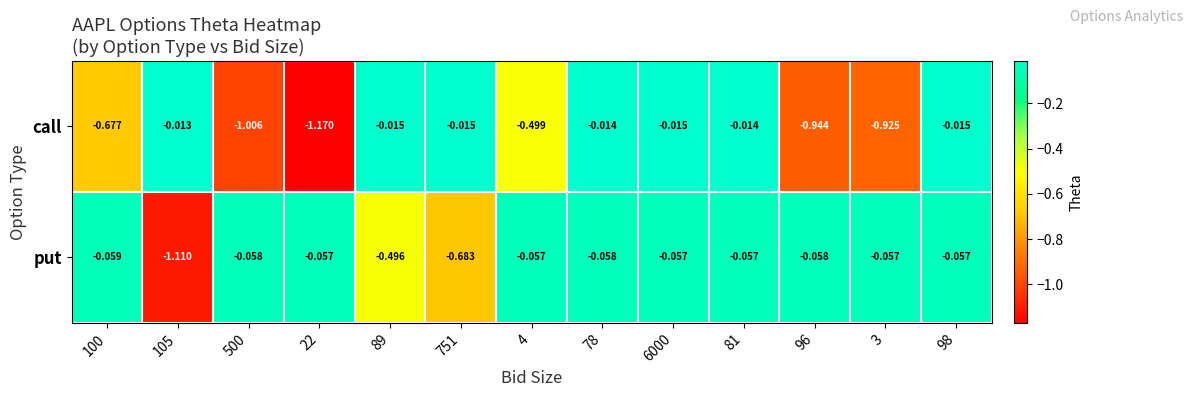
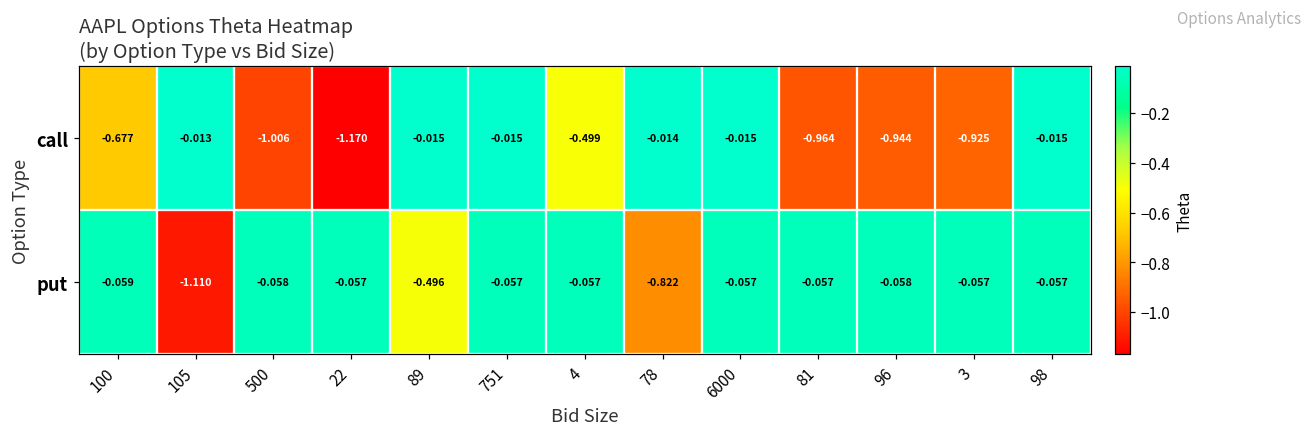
call, 81: -0.014 -> -0.964
put, 751: -0.683 -> -0.057
put, 78: -0.058 -> -0.822
